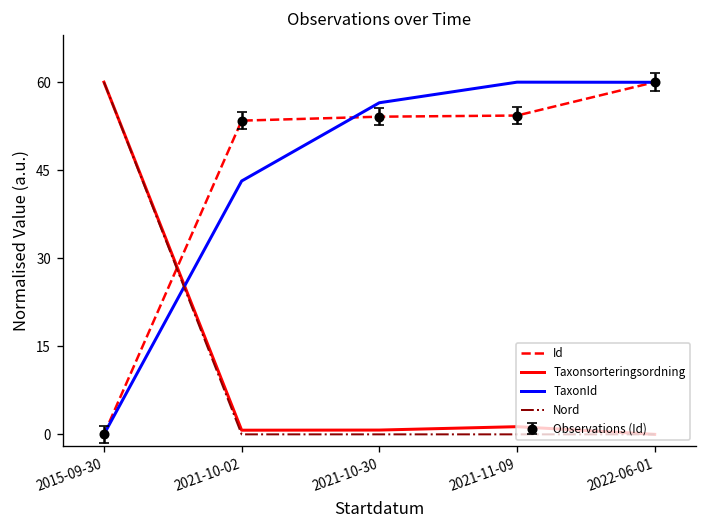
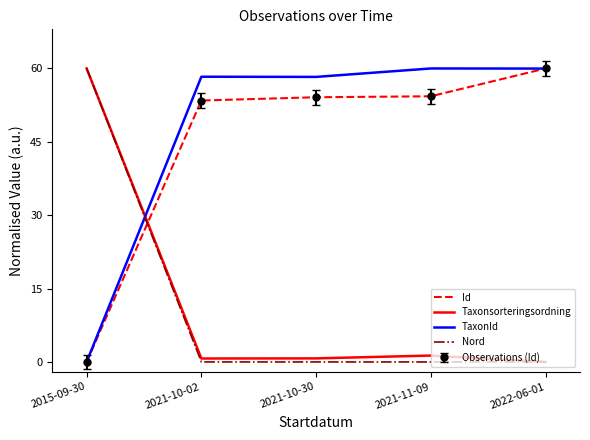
TaxonId, 2021-10-02: 43 -> 58
TaxonId, 2021-10-30: 56 -> 58
